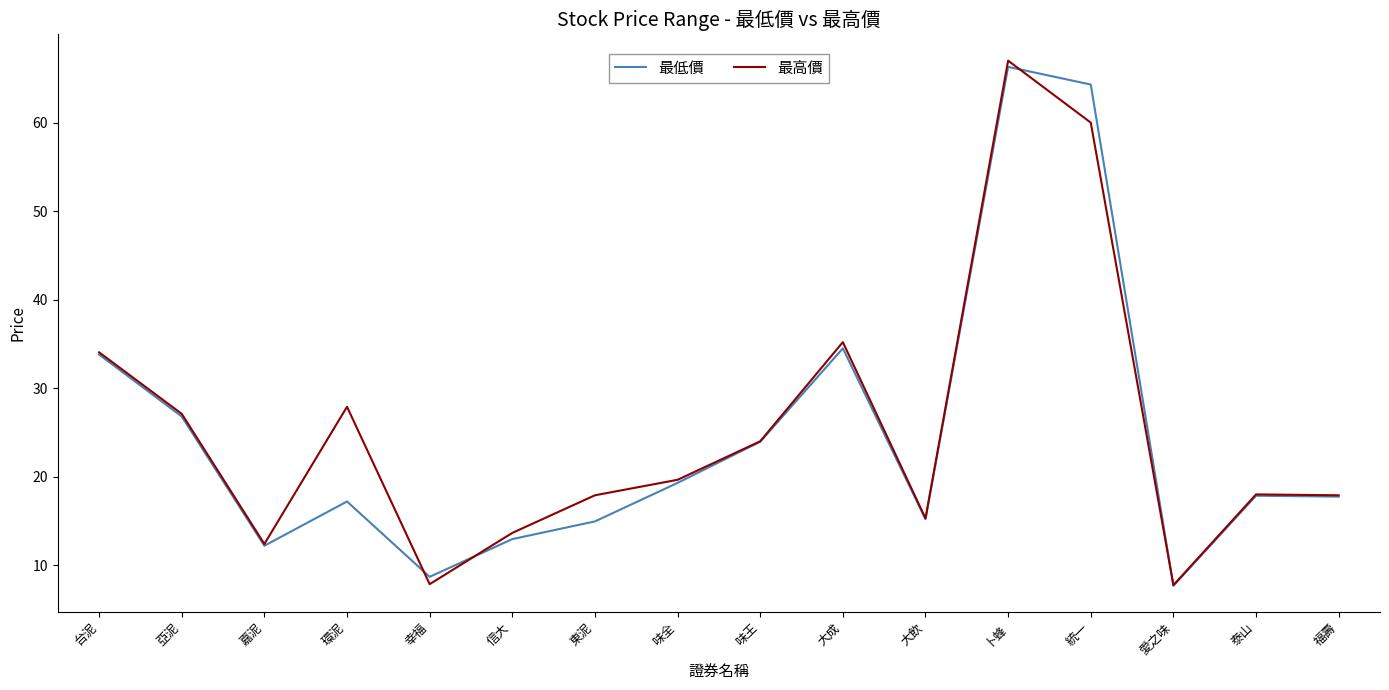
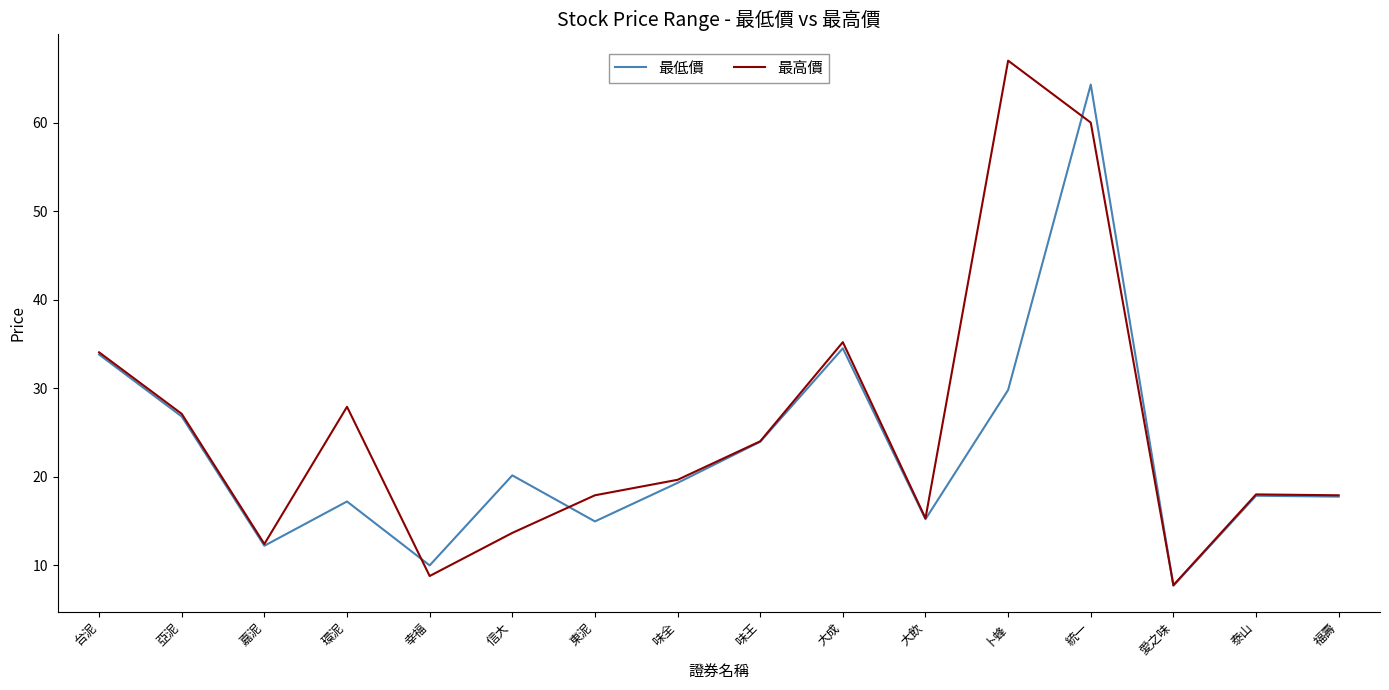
最低價, 幸福: 9 -> 10
最高價, 幸福: 8 -> 9
最低價, 信大: 13 -> 20
最低價, 卜蜂: 66 -> 30
